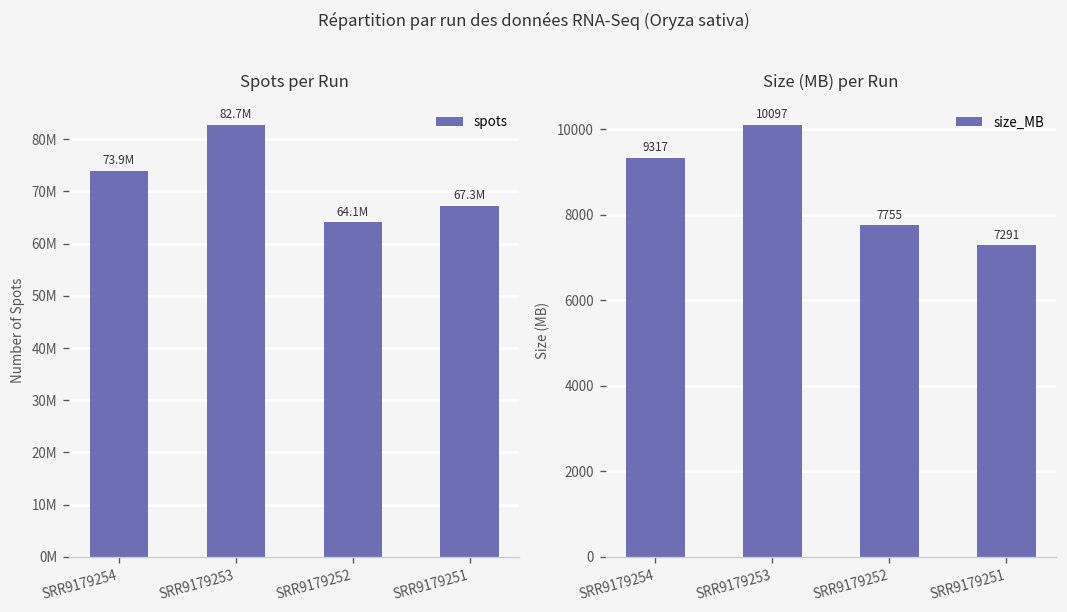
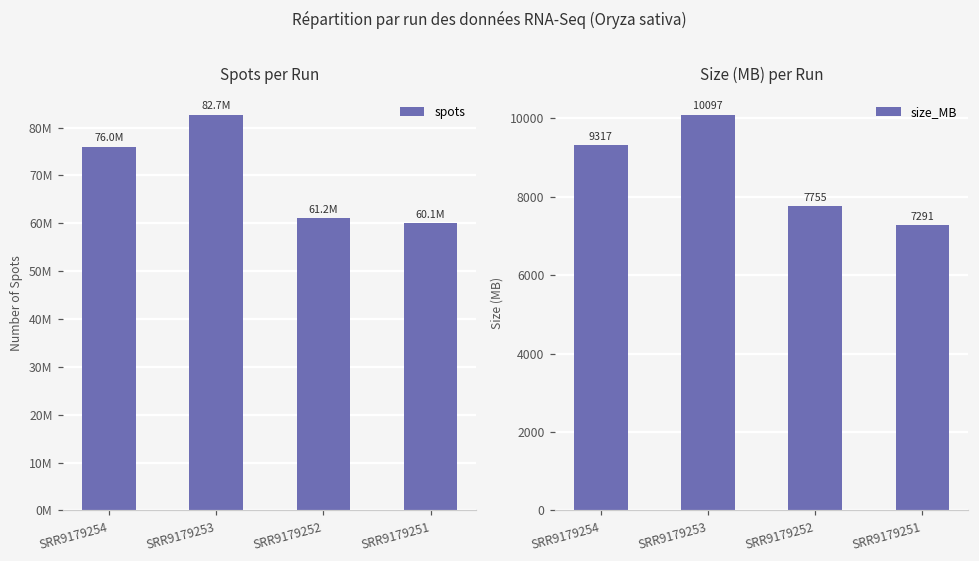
Spots per Run, SRR9179254: 73.9M -> 76.0M
Spots per Run, SRR9179252: 64.1M -> 61.2M
Spots per Run, SRR9179251: 67.3M -> 60.1M
